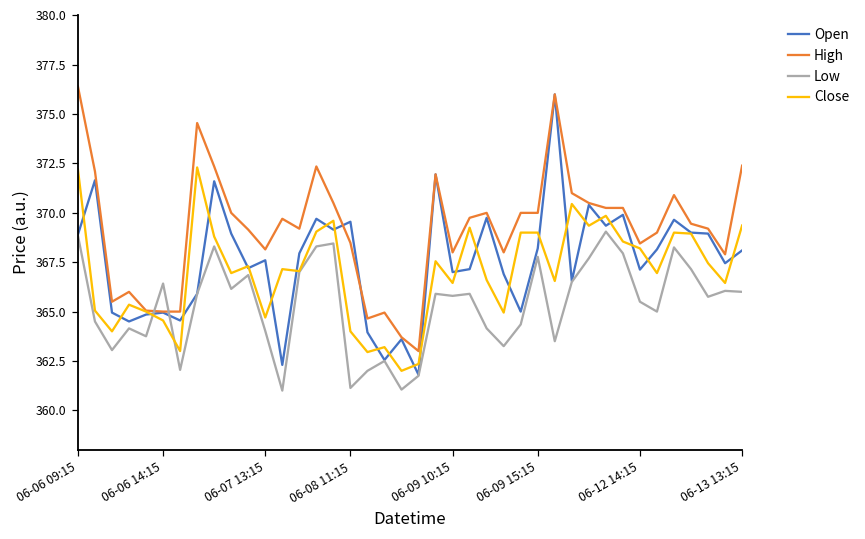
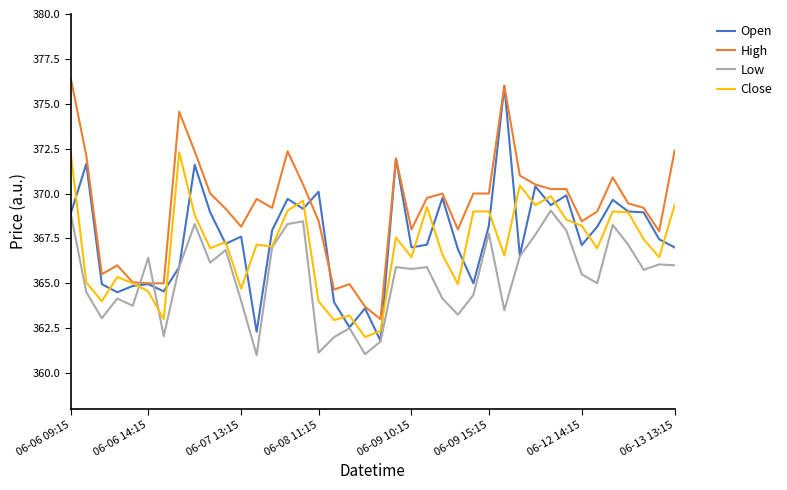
Open, 06-08 11:15: 369.5 -> 370.1
Open, 06-13 13:15: 368.1 -> 367.0
